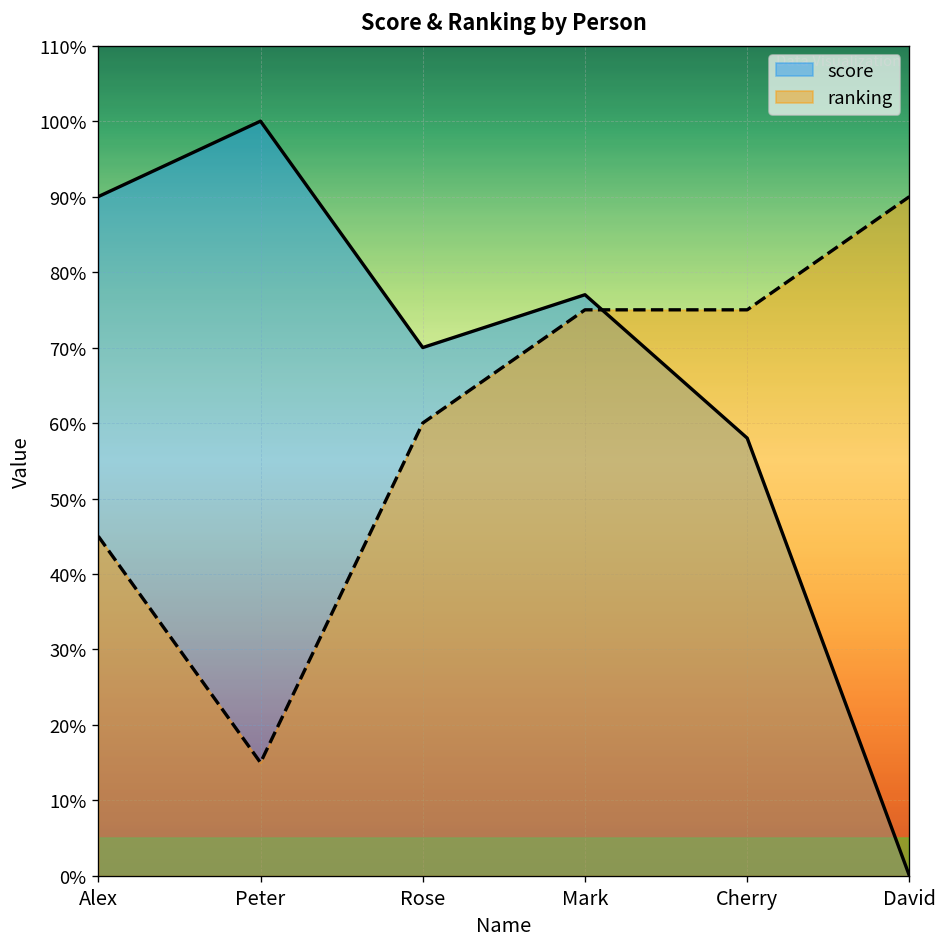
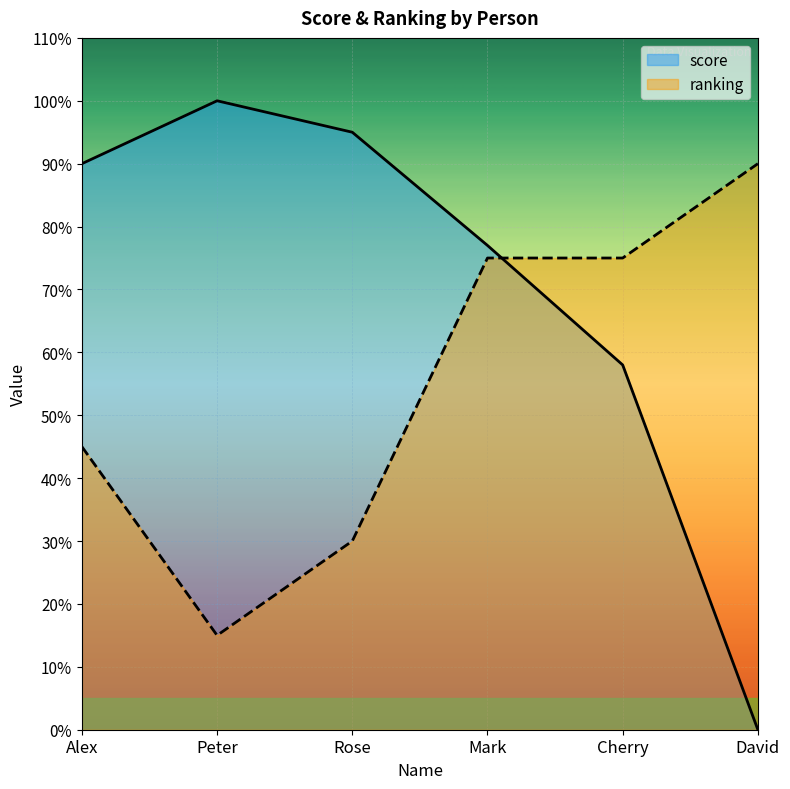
score, Rose: 70% -> 95%
ranking, Rose: 60% -> 30%
